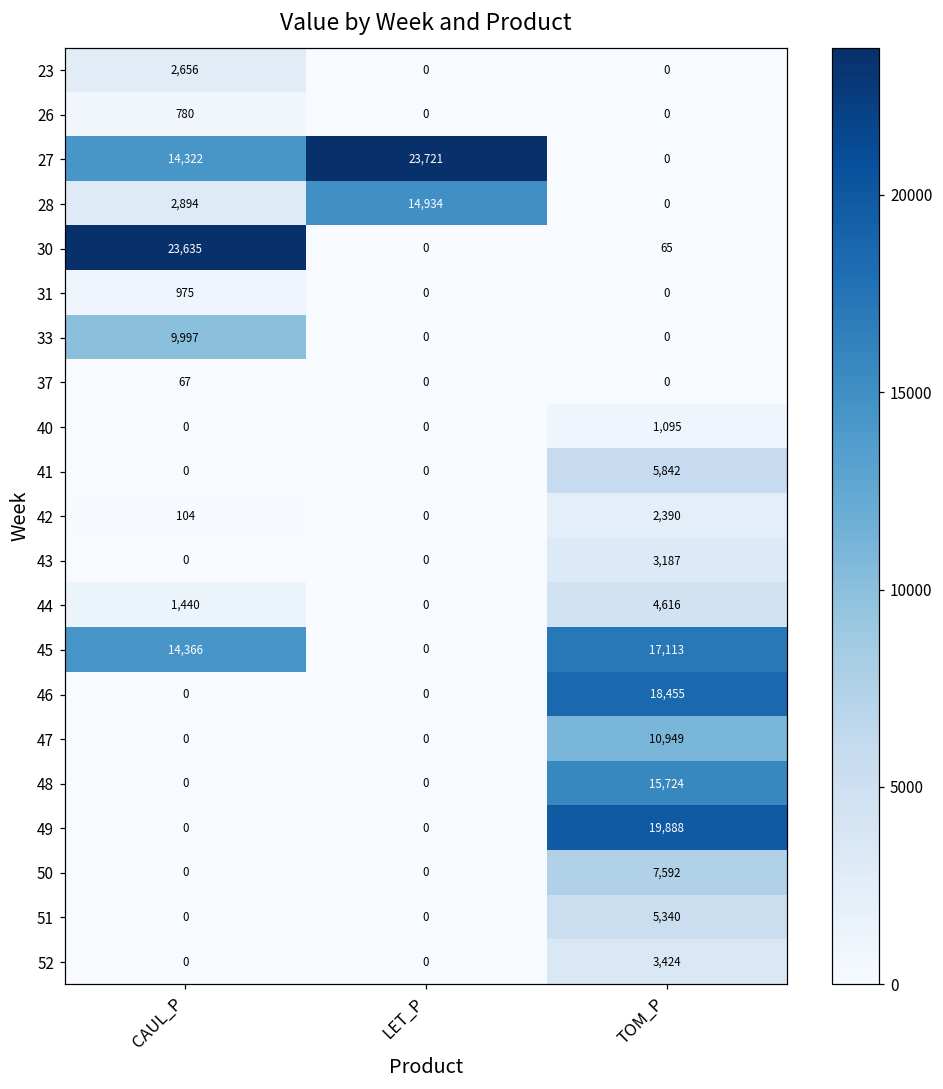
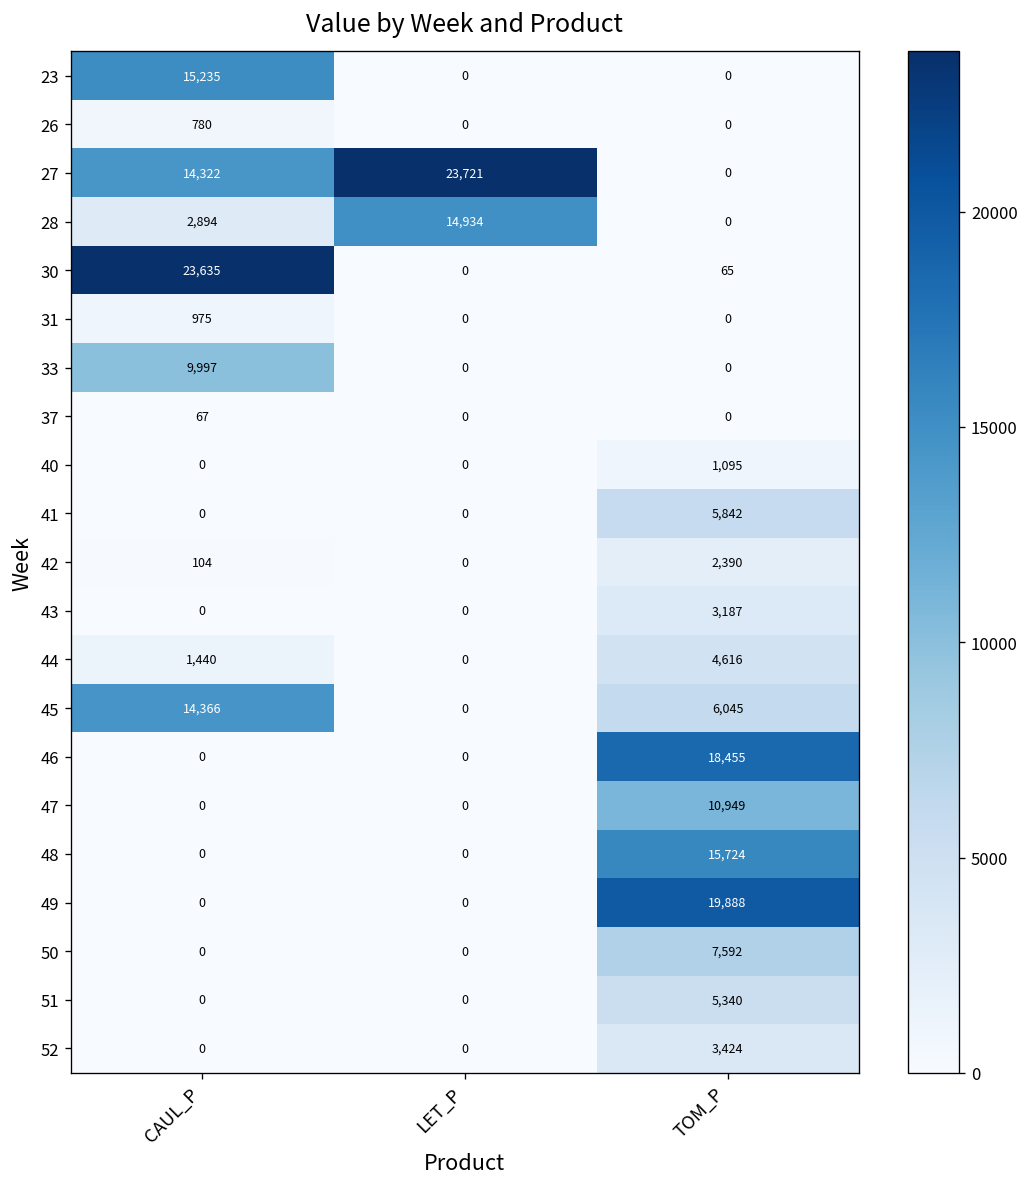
23, CAUL_P: 2,656 -> 15,235
45, TOM_P: 17,113 -> 6,045
